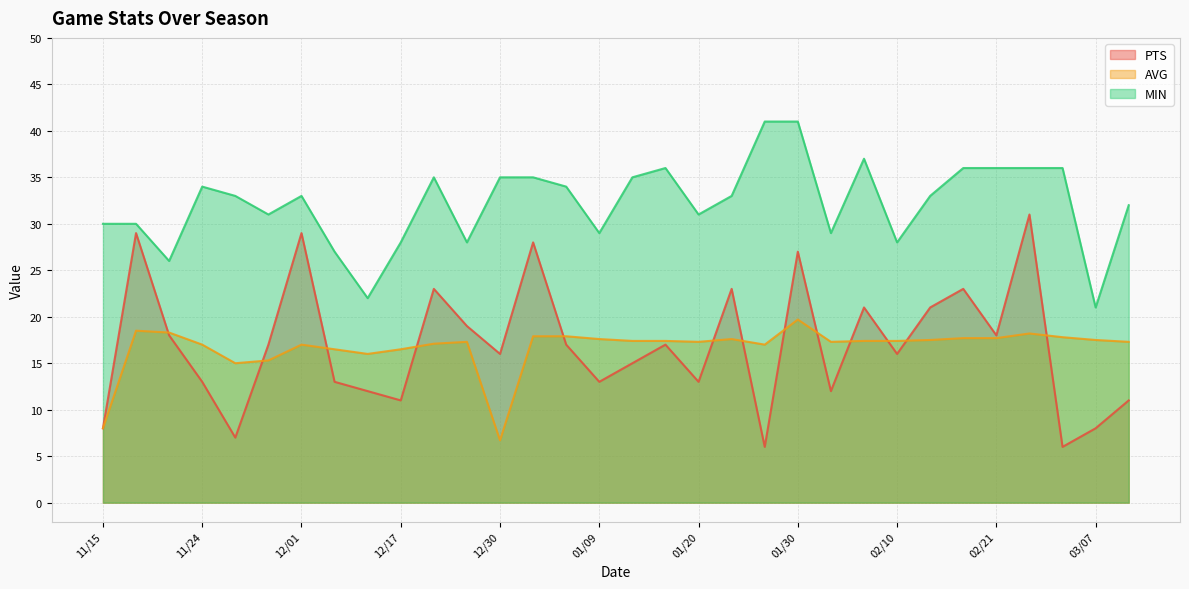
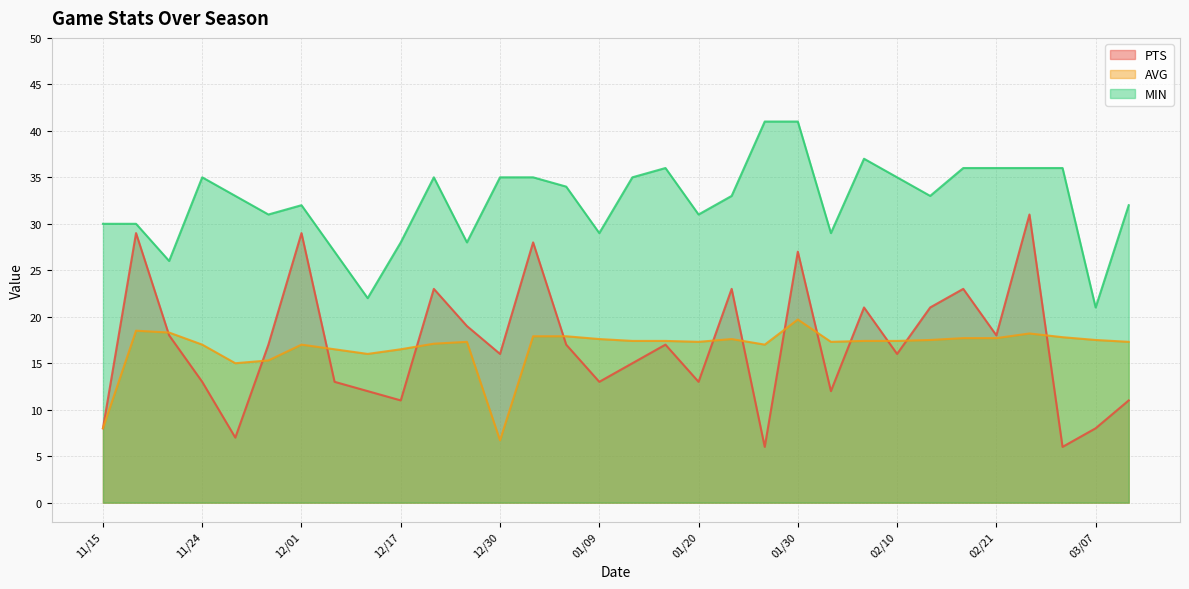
MIN, 11/24: 34 -> 35
MIN, 12/01: 33 -> 32
MIN, 02/10: 28 -> 35
